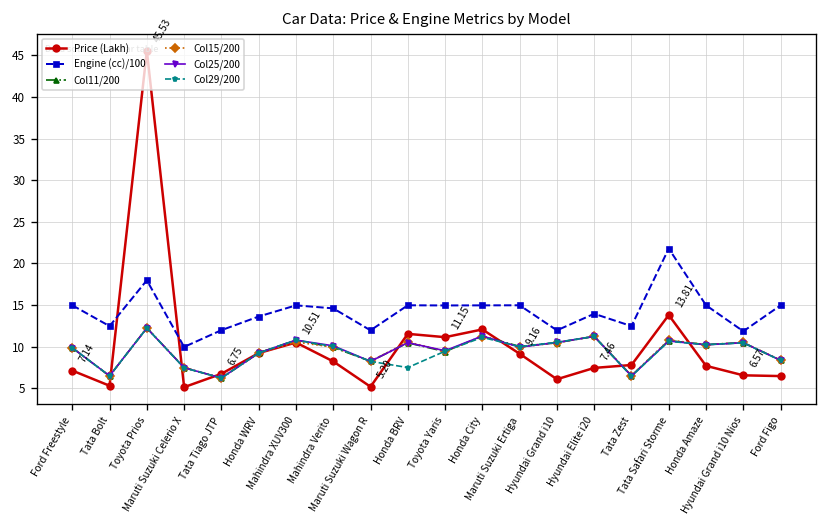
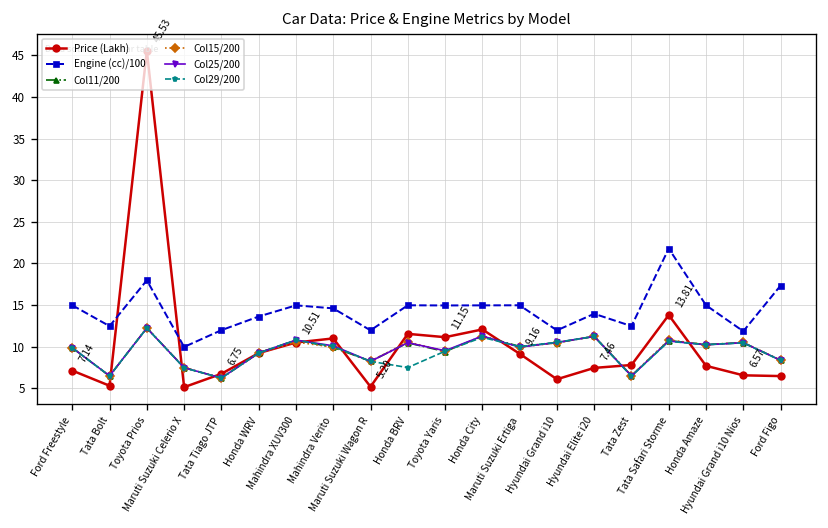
Price (Lakh), Mahindra Verito: 8 -> 11
Engine (cc)/100, Ford Figo: 15 -> 17
